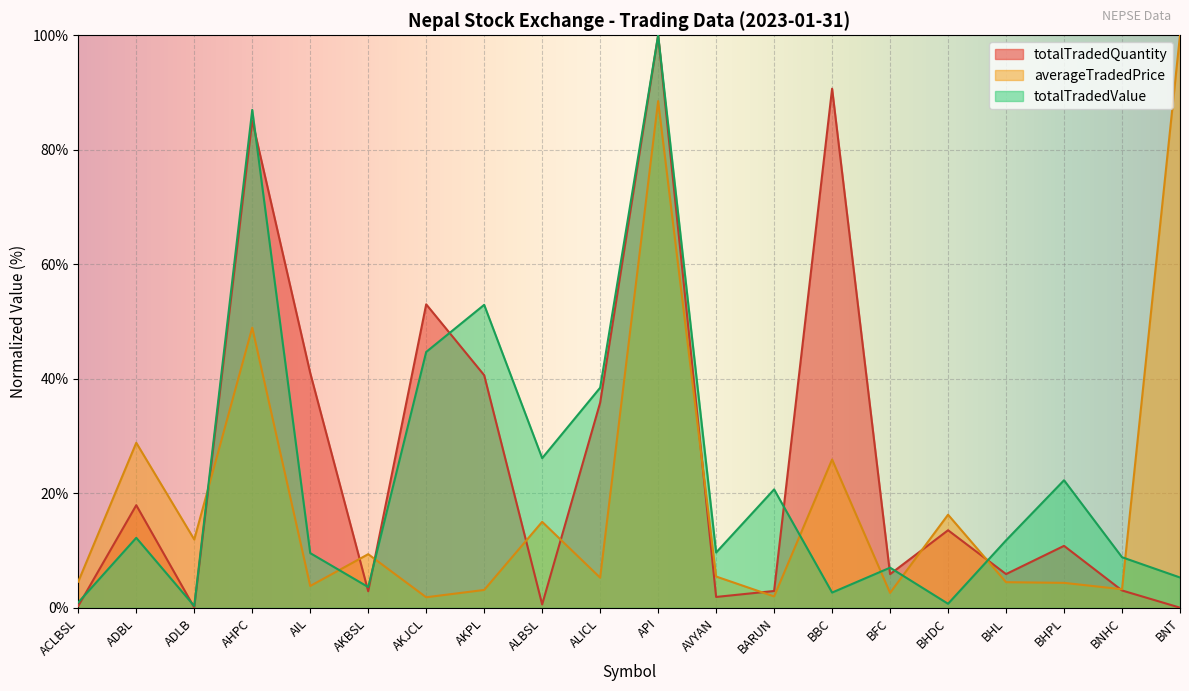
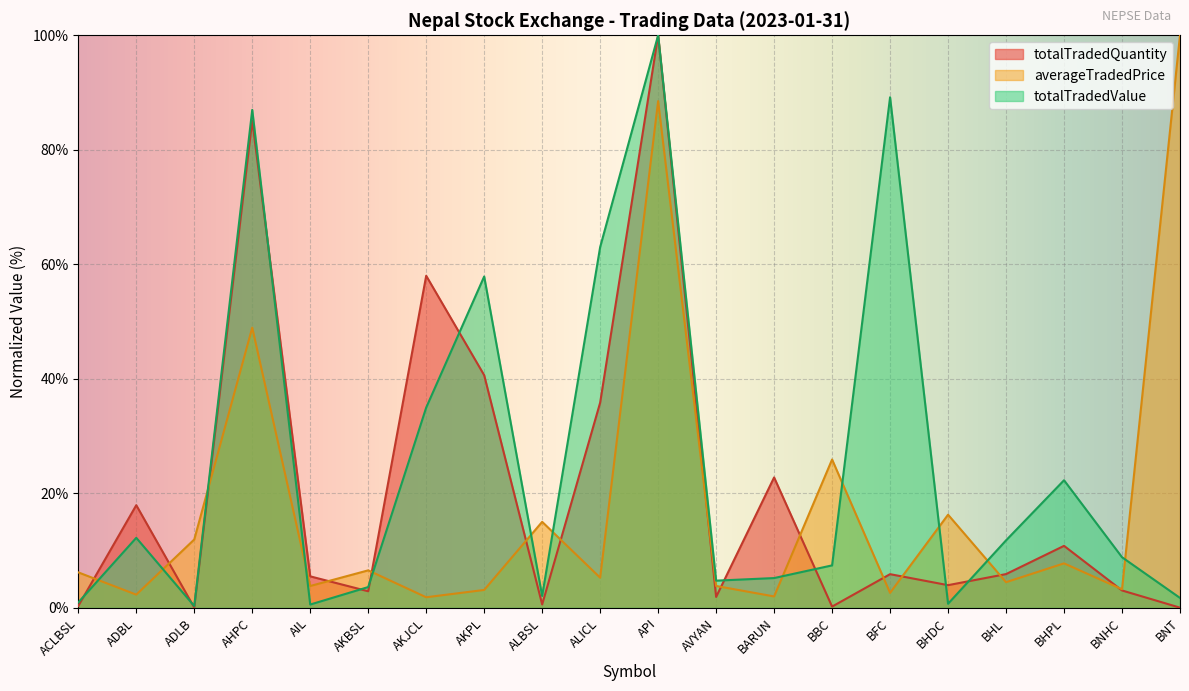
averageTradedPrice, ACLBSL: 5% -> 6%
averageTradedPrice, ADBL: 29% -> 2%
totalTradedQuantity, AIL: 41% -> 6%
totalTradedValue, AIL: 10% -> 1%
averageTradedPrice, AKBSL: 9% -> 7%
totalTradedQuantity, AKJCL: 53% -> 58%
totalTradedValue, AKJCL: 45% -> 35%
totalTradedValue, AKPL: 53% -> 58%
totalTradedValue, ALBSL: 26% -> 2%
totalTradedValue, ALICL: 38% -> 63%
averageTradedPrice, AVYAN: 5% -> 4%
totalTradedValue, AVYAN: 10% -> 5%
totalTradedQuantity, BARUN: 3% -> 23%
totalTradedValue, BARUN: 21% -> 5%
totalTradedQuantity, BBC: 91% -> 0%
totalTradedValue, BBC: 3% -> 7%
totalTradedValue, BFC: 7% -> 89%
totalTradedQuantity, BHDC: 14% -> 4%
averageTradedPrice, BHPL: 4% -> 8%
totalTradedValue, BNT: 5% -> 2%
